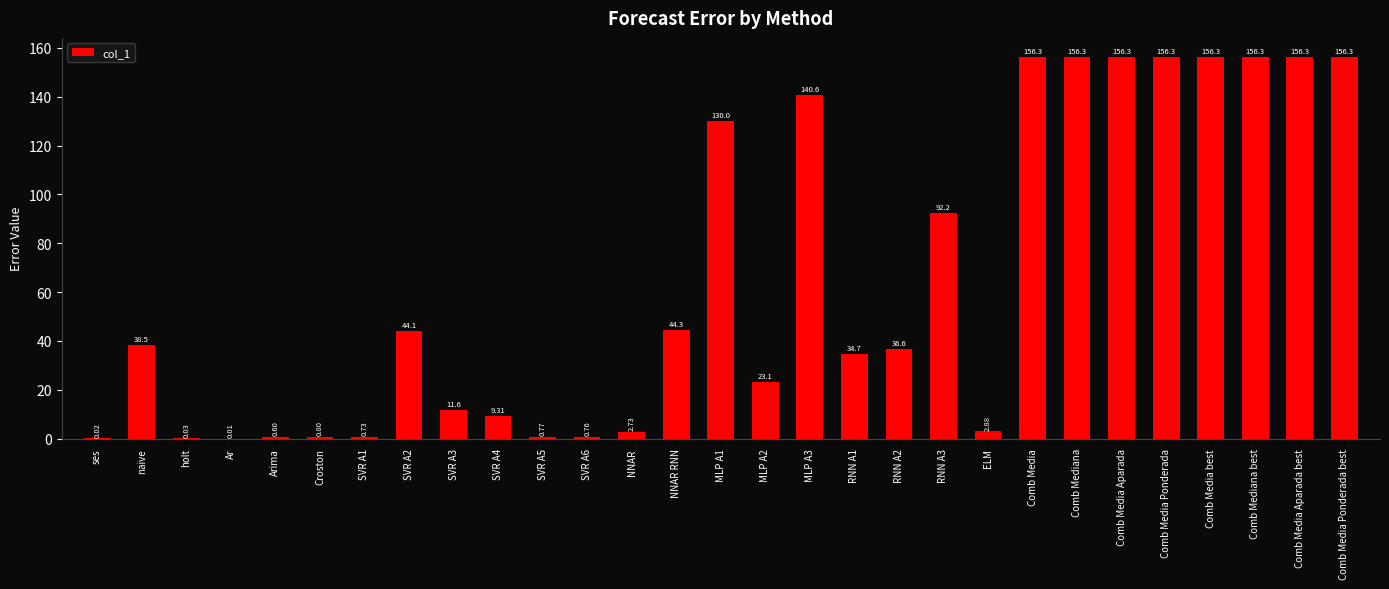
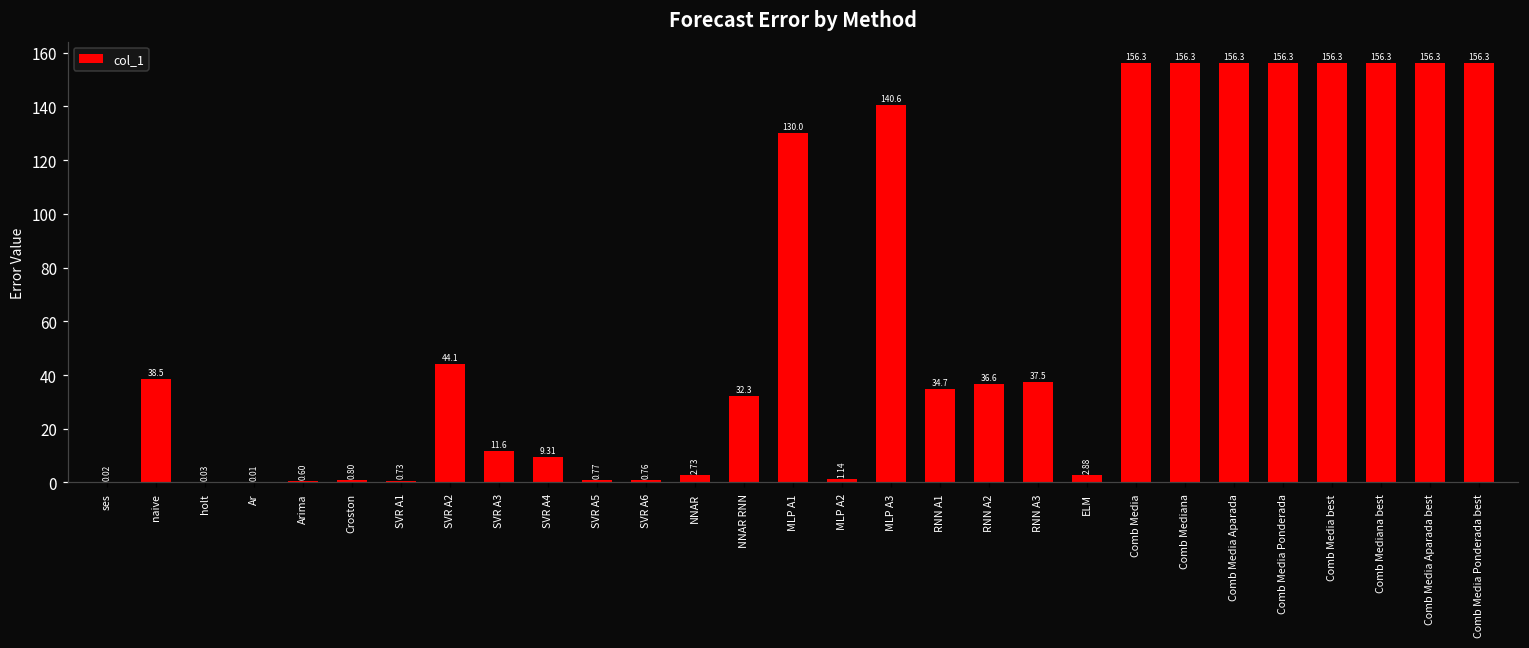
NNAR RNN: 44.3 -> 32.3
MLP A2: 23.1 -> 1.14
RNN A3: 92.2 -> 37.5
